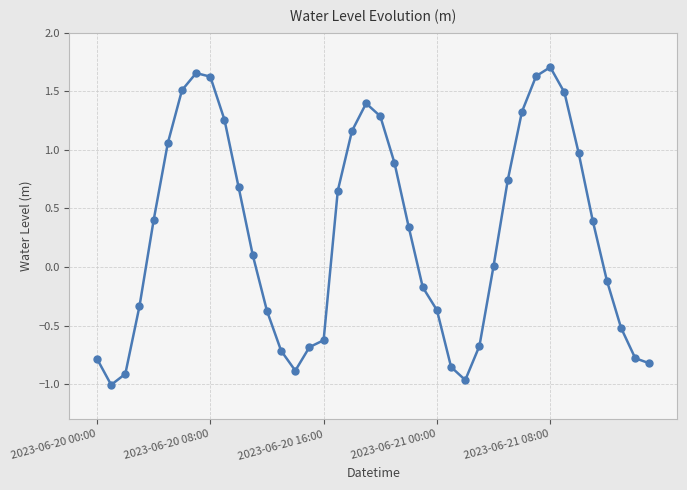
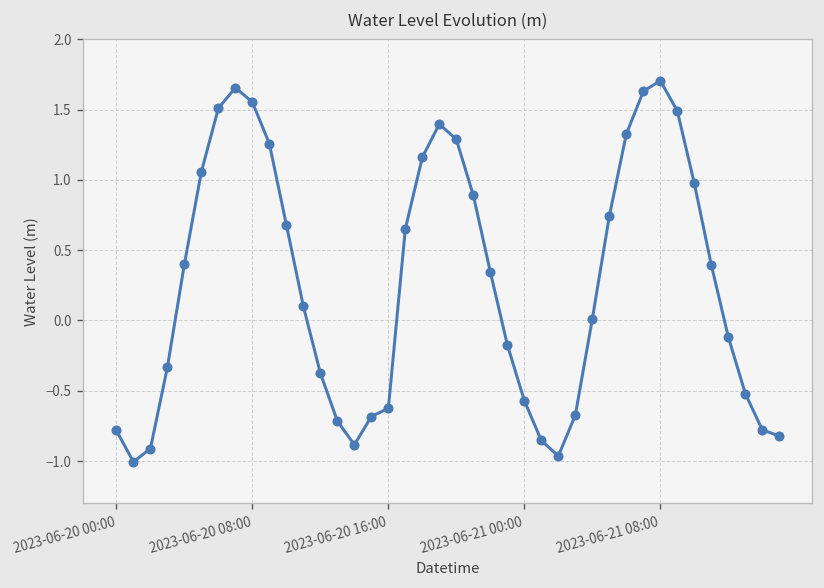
2023-06-20 08:00: 1.62 -> 1.55
2023-06-21 00:00: -0.37 -> -0.57
